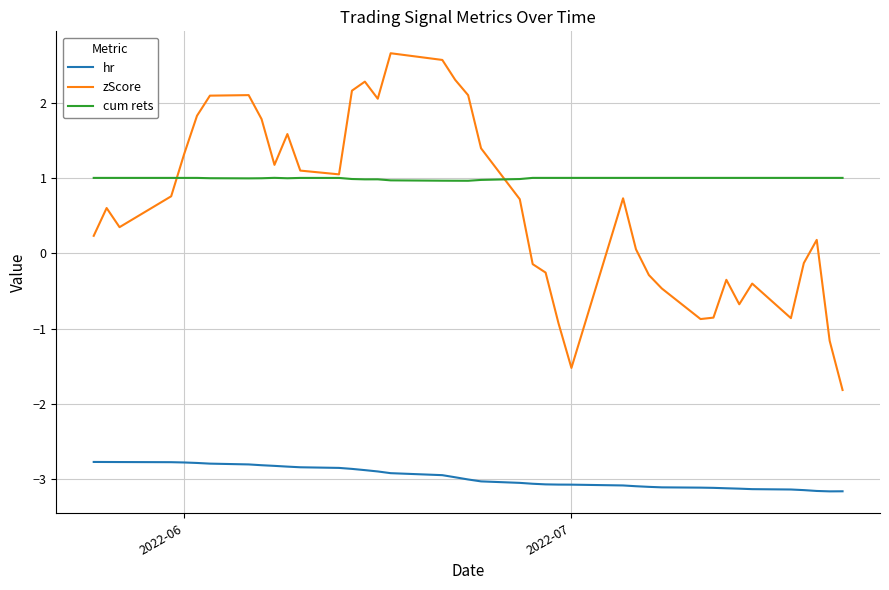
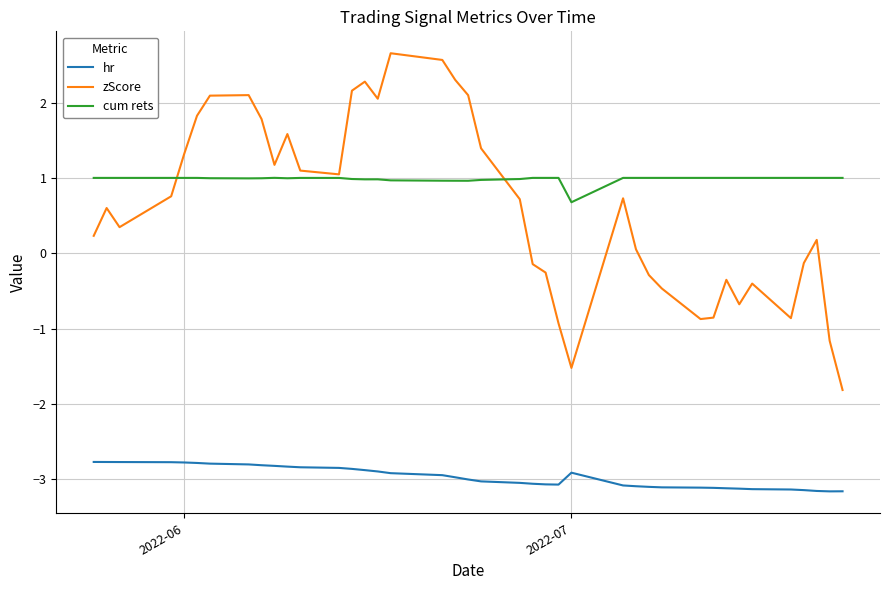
hr, 2022-07: -3.1 -> -2.9
cum rets, 2022-07: 1.0 -> 0.7
